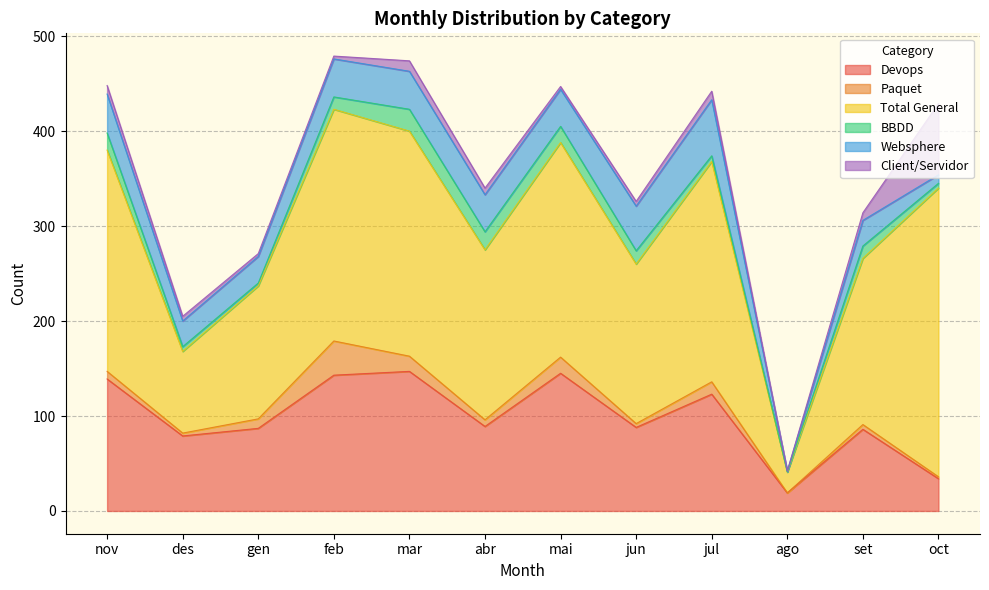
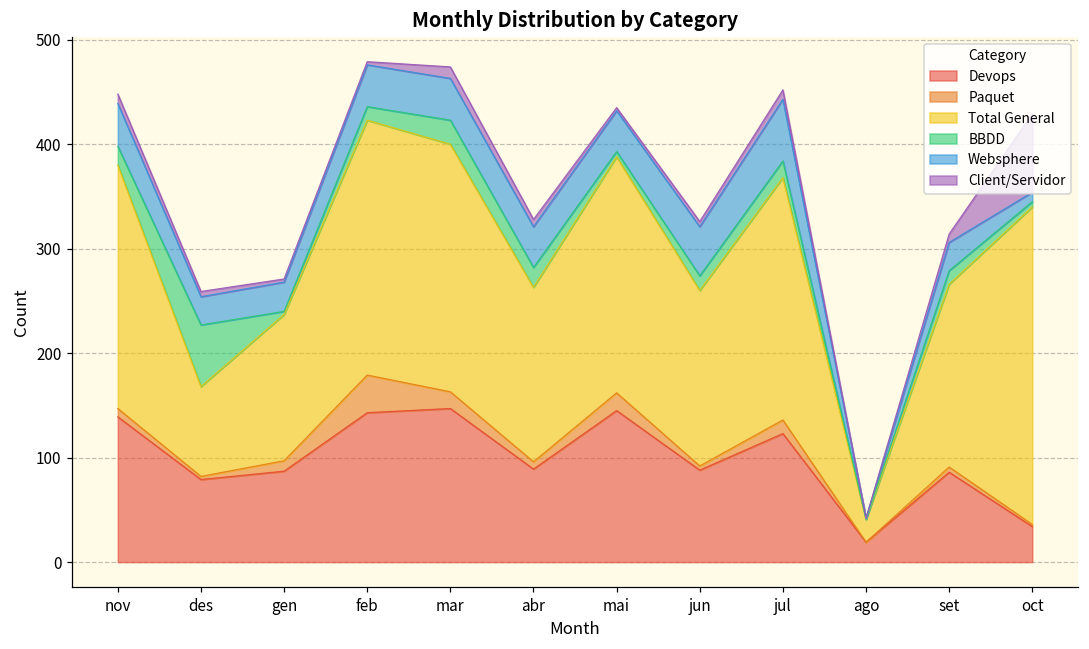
BBDD, des: 10 -> 60
Total General, abr: 180 -> 170
BBDD, mai: 20 -> 10
BBDD, jul: 10 -> 20
